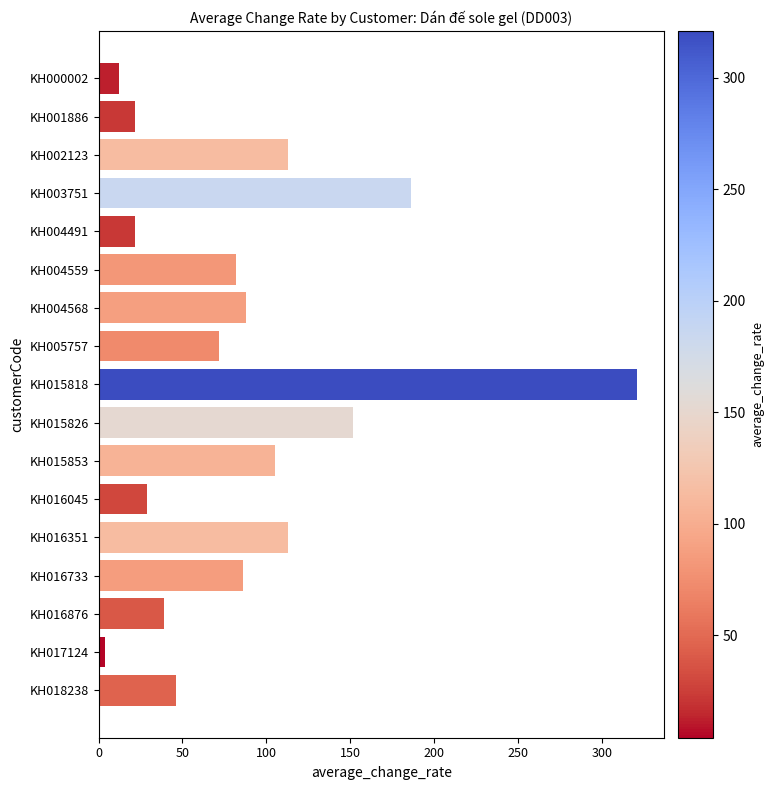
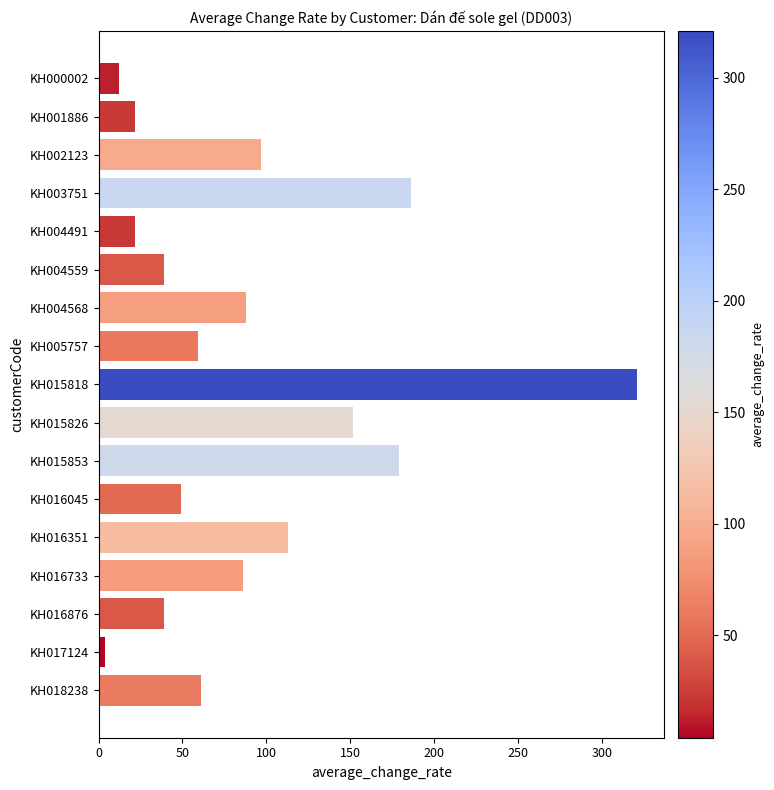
KH002123: 113 -> 97
KH004559: 82 -> 39
KH005757: 72 -> 59
KH015853: 105 -> 179
KH016045: 29 -> 49
KH018238: 46 -> 61
